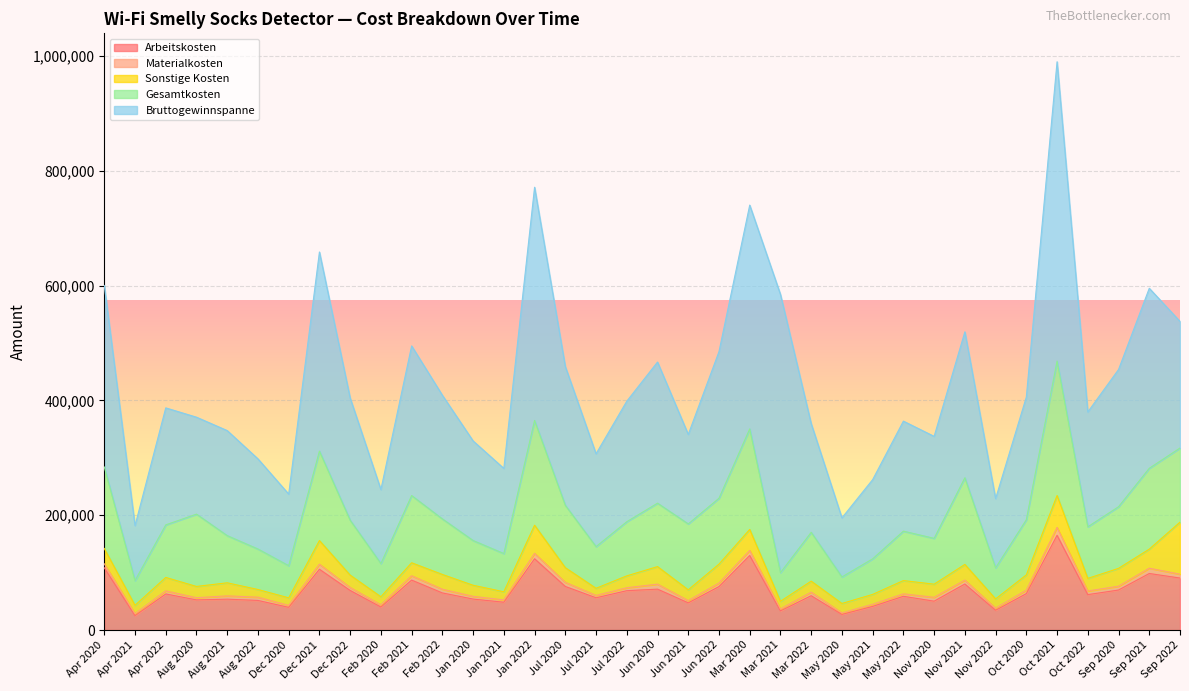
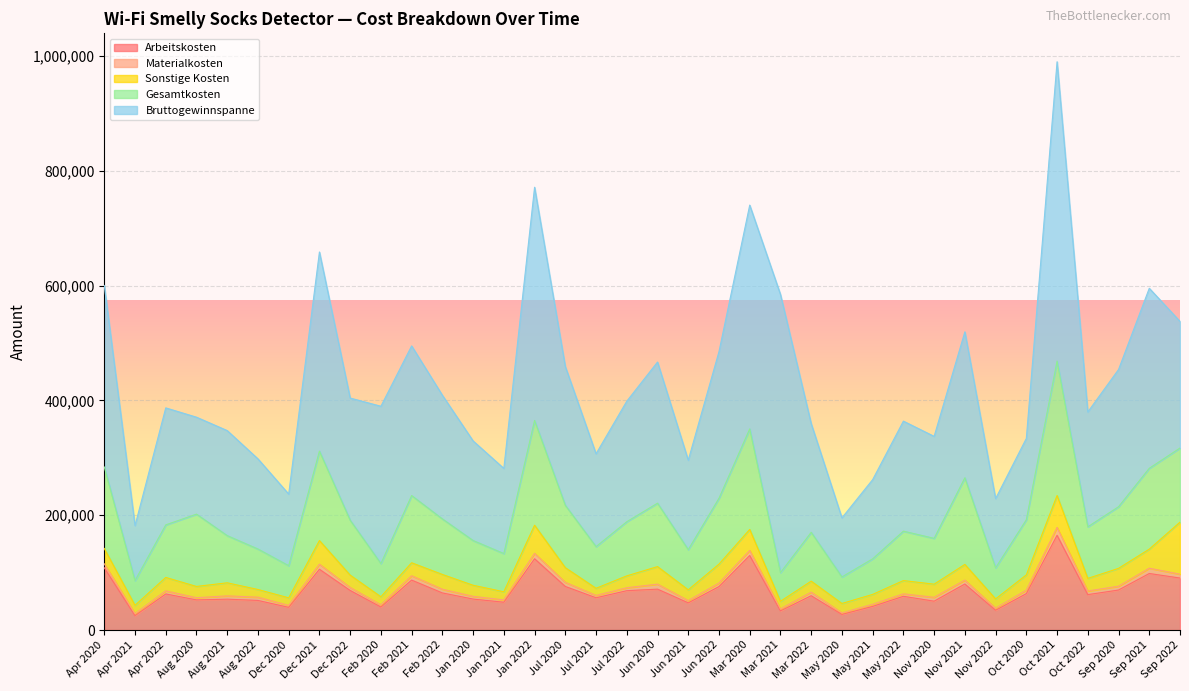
Bruttogewinnspanne, Feb 2020: 130,000 -> 270,000
Gesamtkosten, Jun 2021: 110,000 -> 70,000
Bruttogewinnspanne, Oct 2020: 210,000 -> 140,000
